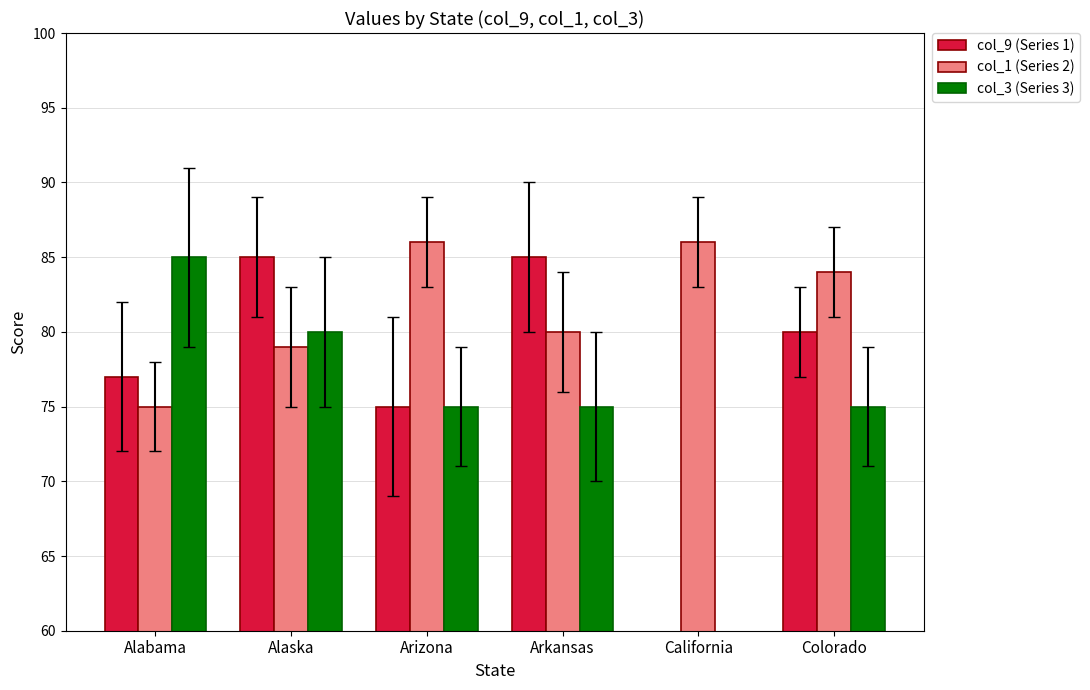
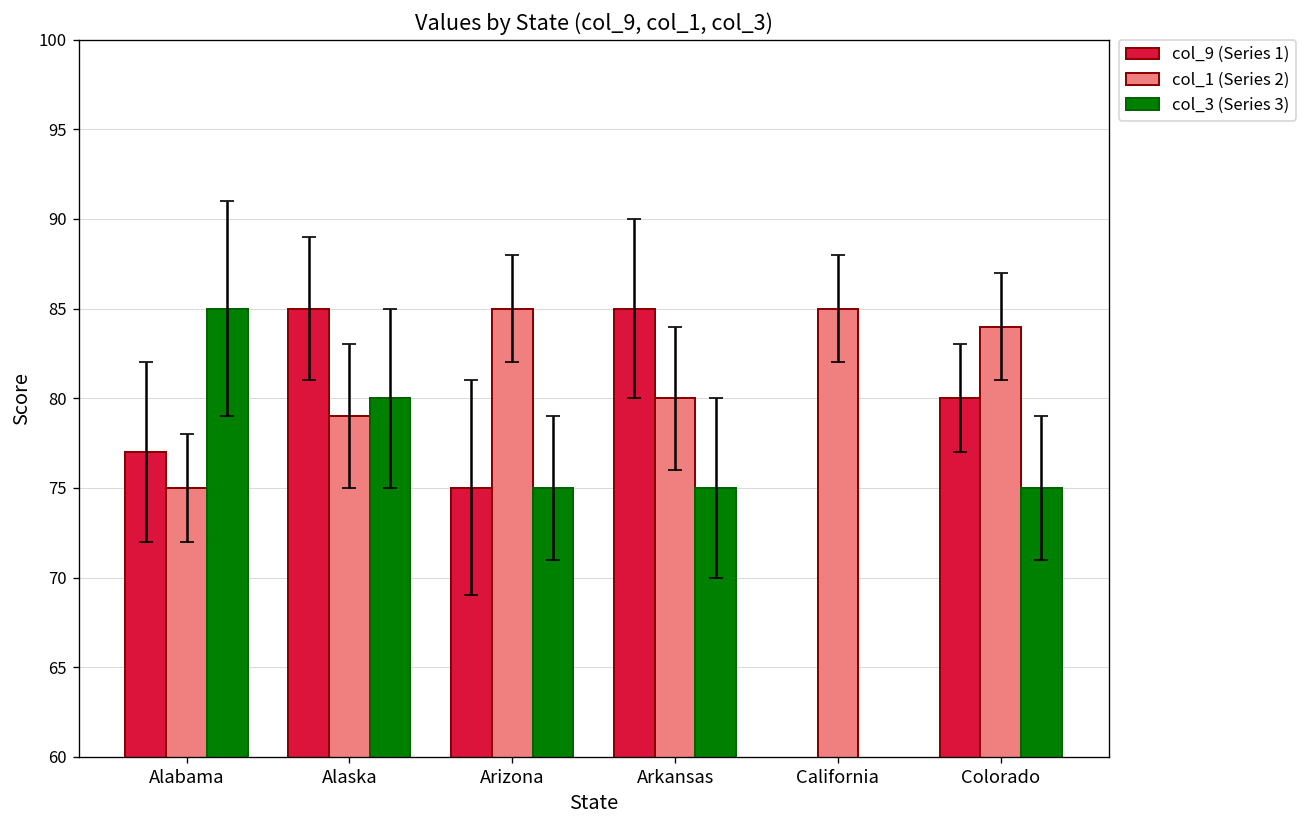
col_1 (Series 2), Arizona: 86 -> 85
col_1 (Series 2), California: 86 -> 85
